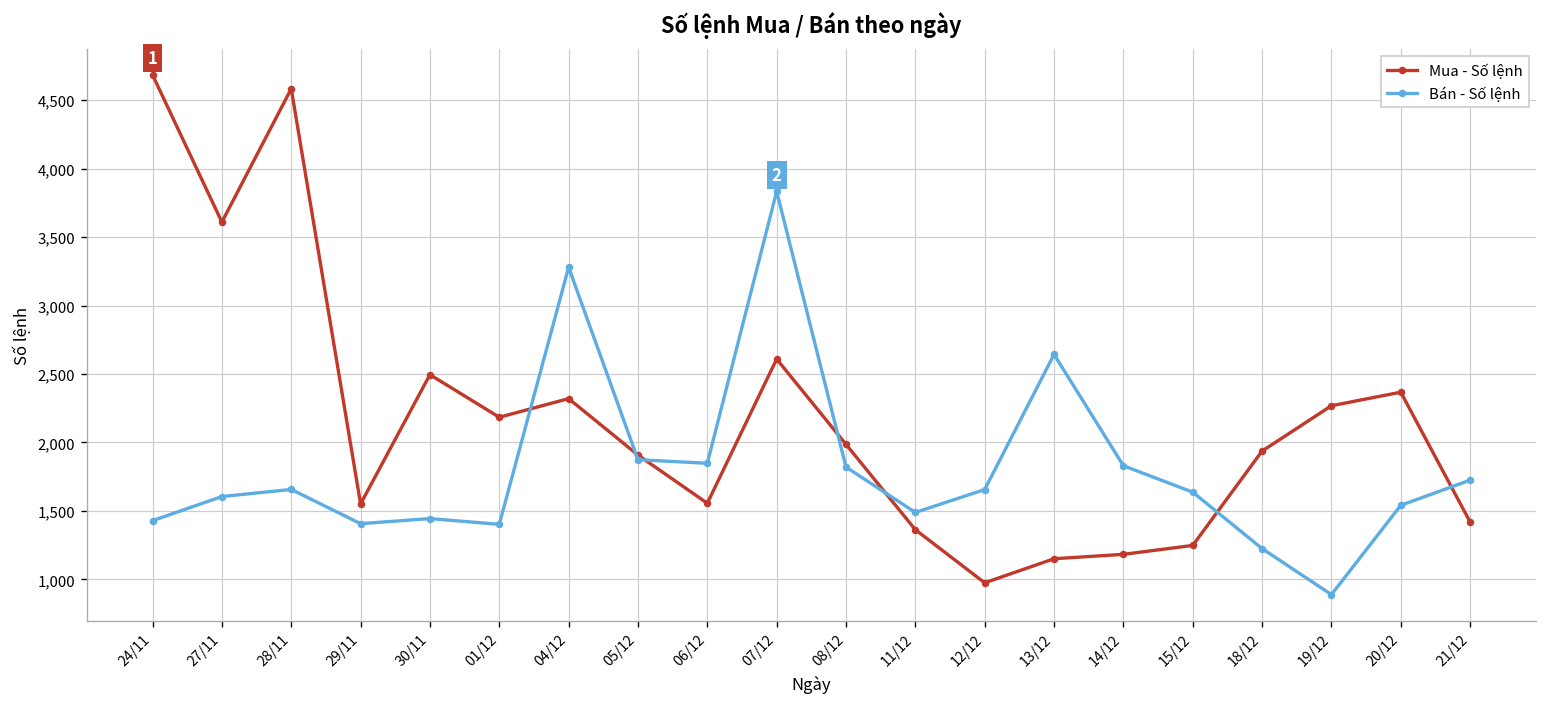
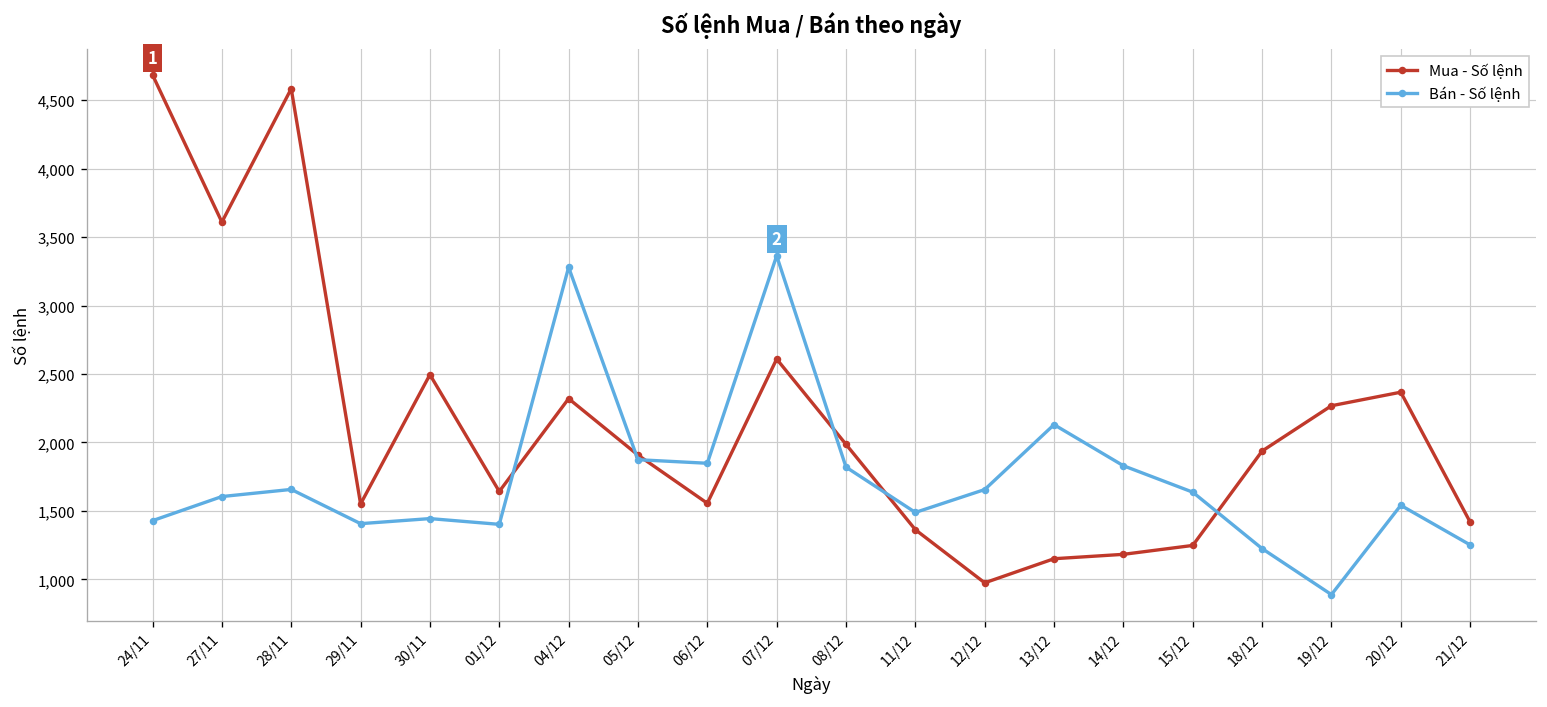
Mua - Số lệnh, 01/12: 2,180 -> 1,640
Bán - Số lệnh, 07/12: 3,830 -> 3,360
Bán - Số lệnh, 13/12: 2,640 -> 2,130
Bán - Số lệnh, 21/12: 1,730 -> 1,250
